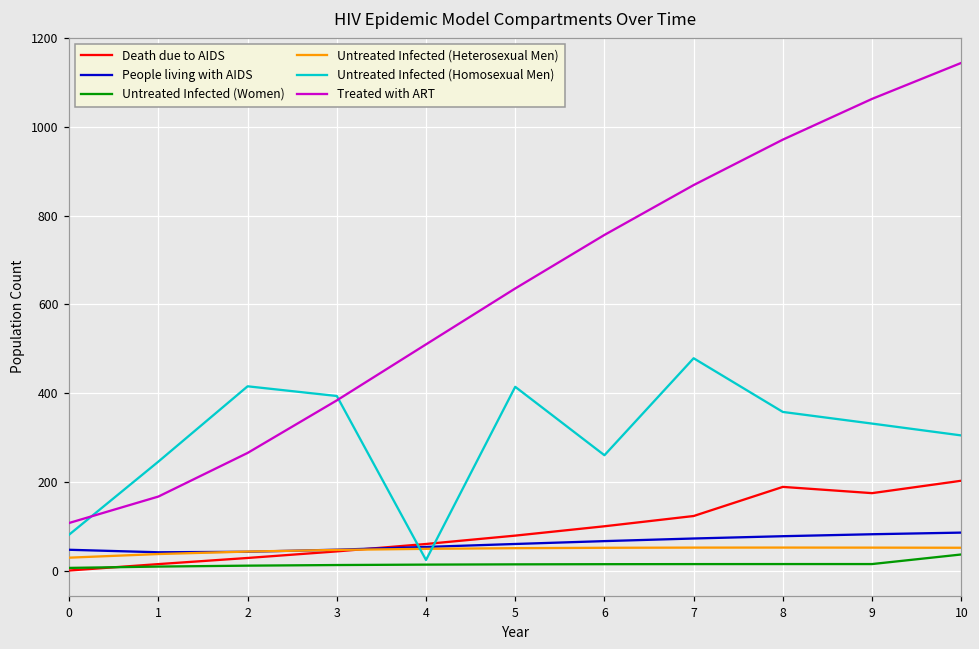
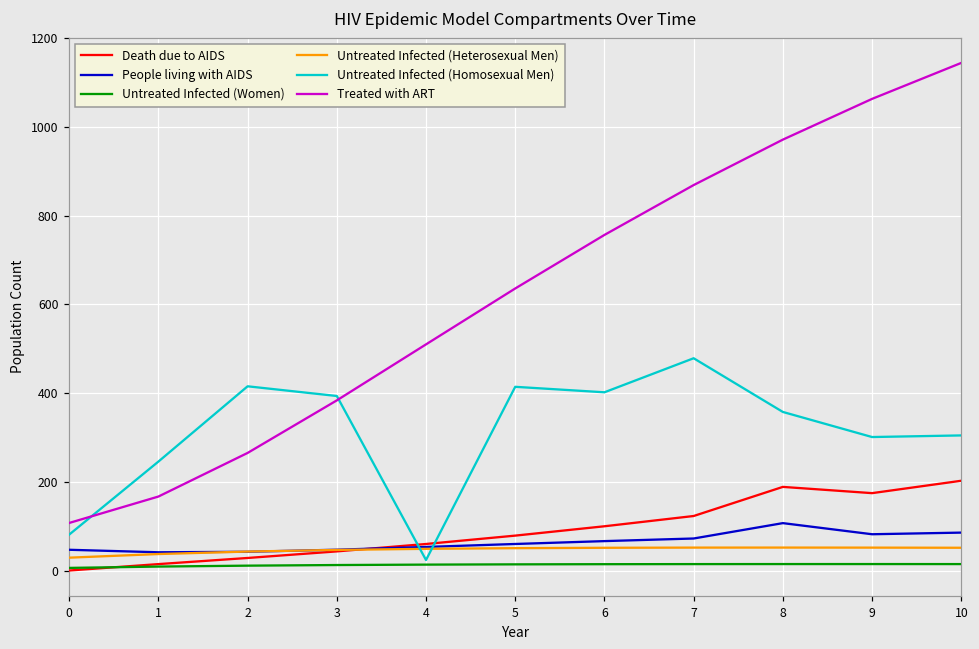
Untreated Infected (Homosexual Men), 6: 260 -> 400
People living with AIDS, 8: 80 -> 110
Untreated Infected (Homosexual Men), 9: 330 -> 300
Untreated Infected (Women), 10: 40 -> 10
